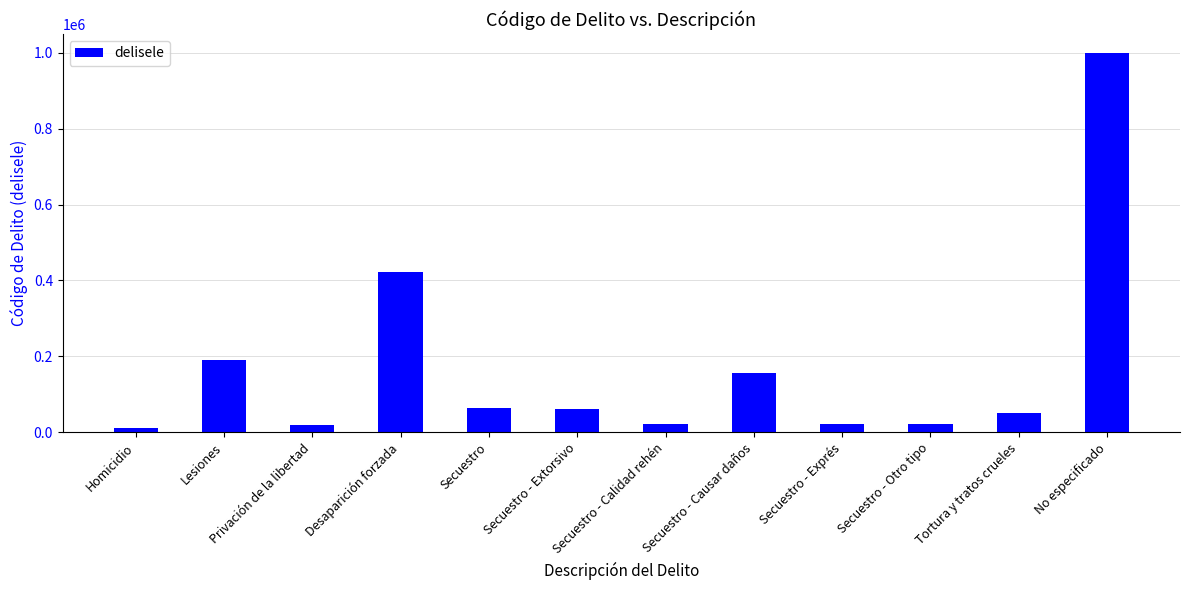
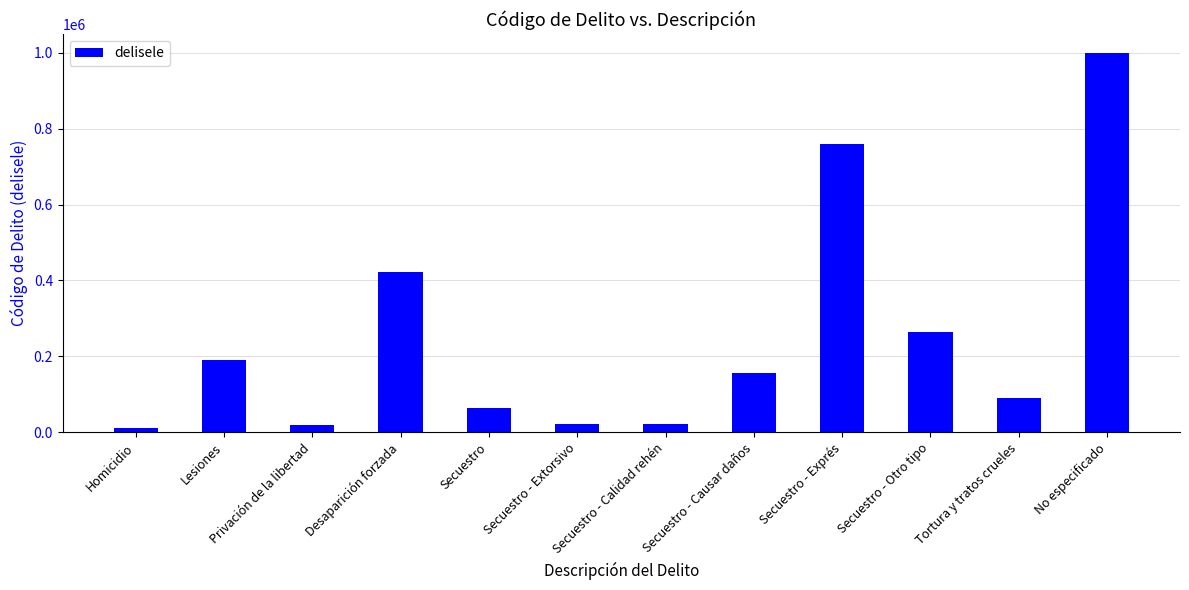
Secuestro - Extorsivo: 60000 -> 20000
Secuestro - Exprés: 20000 -> 760000
Secuestro - Otro tipo: 20000 -> 260000
Tortura y tratos crueles: 50000 -> 90000
